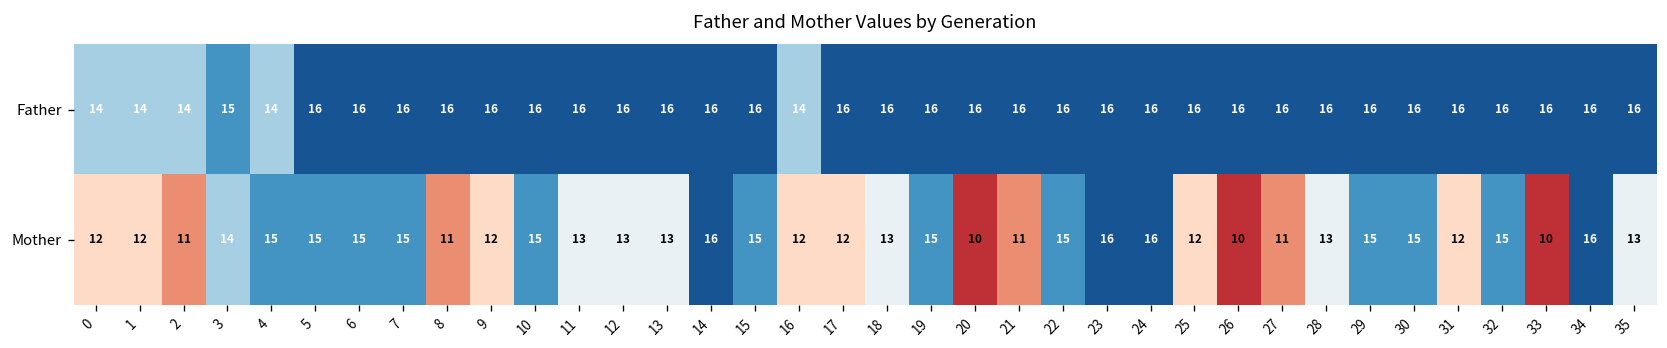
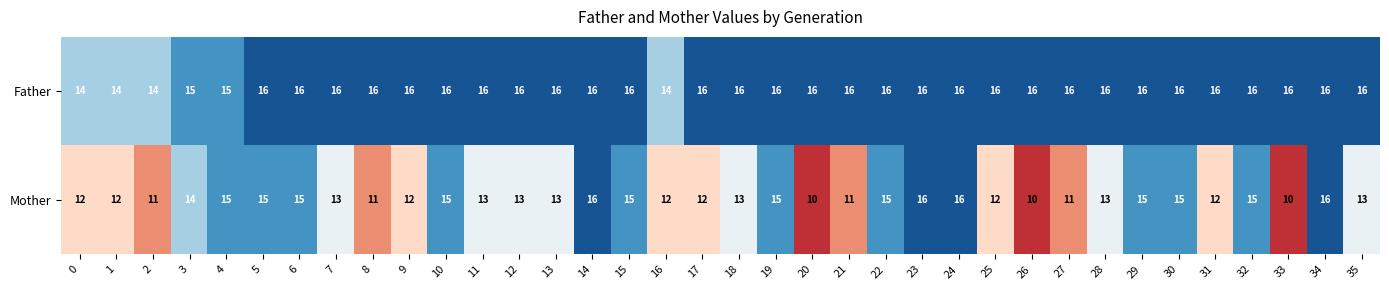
Father, 4: 14 -> 15
Mother, 7: 15 -> 13
